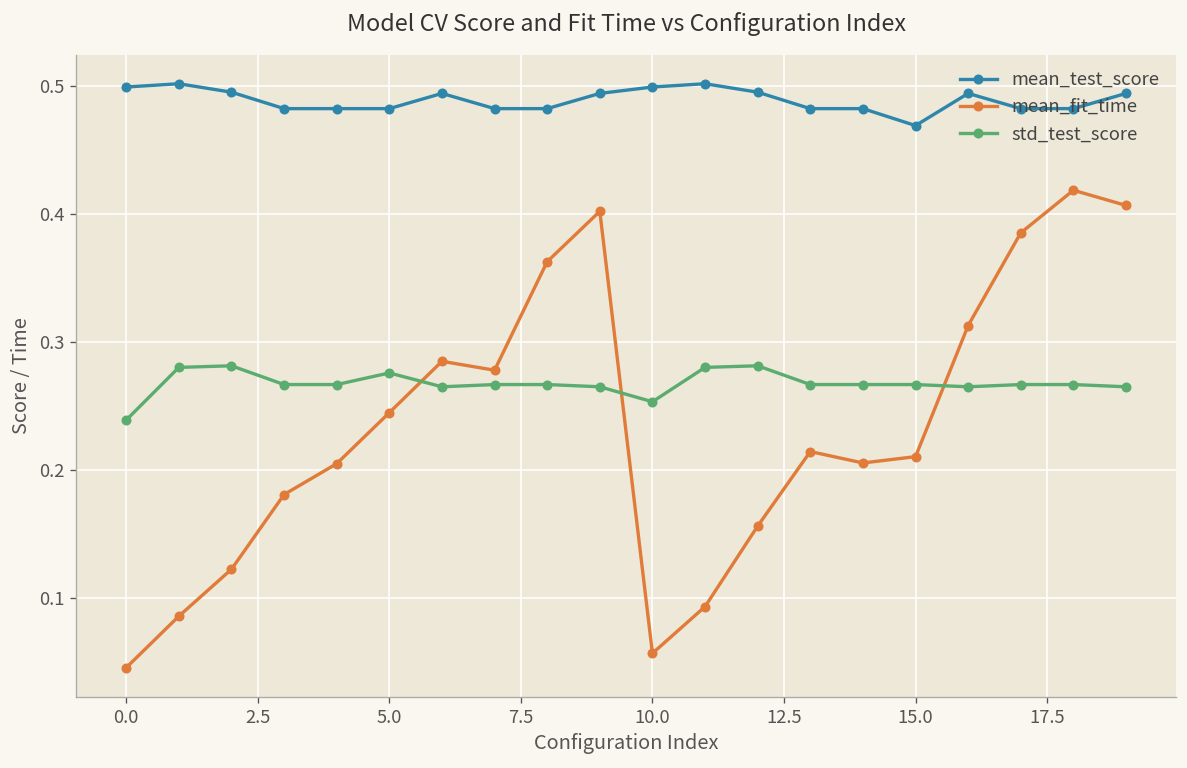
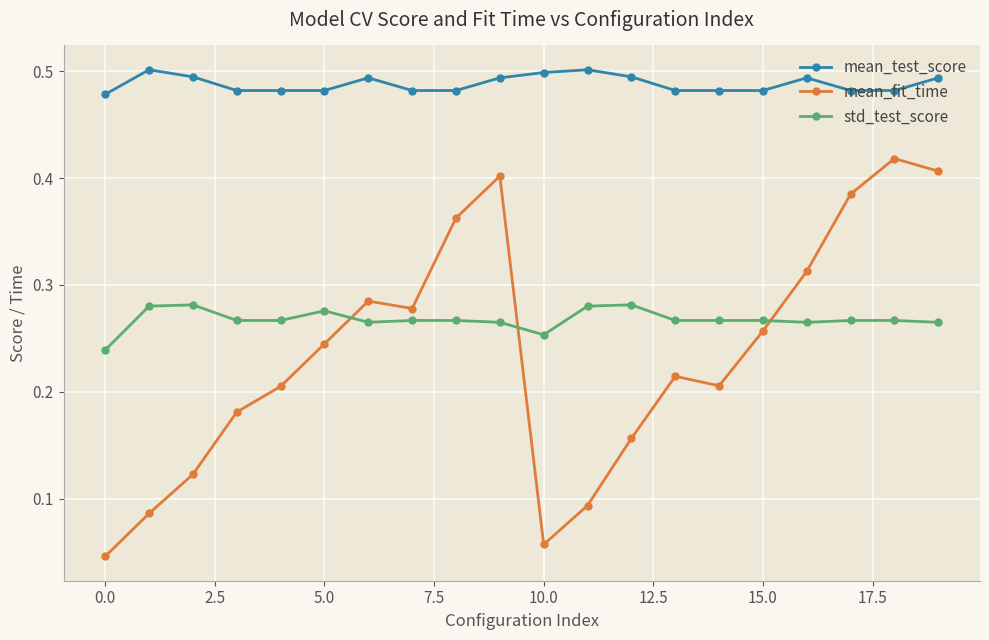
mean_test_score, 0.0: 0.499 -> 0.478
mean_test_score, 15.0: 0.469 -> 0.482
mean_fit_time, 15.0: 0.211 -> 0.257
